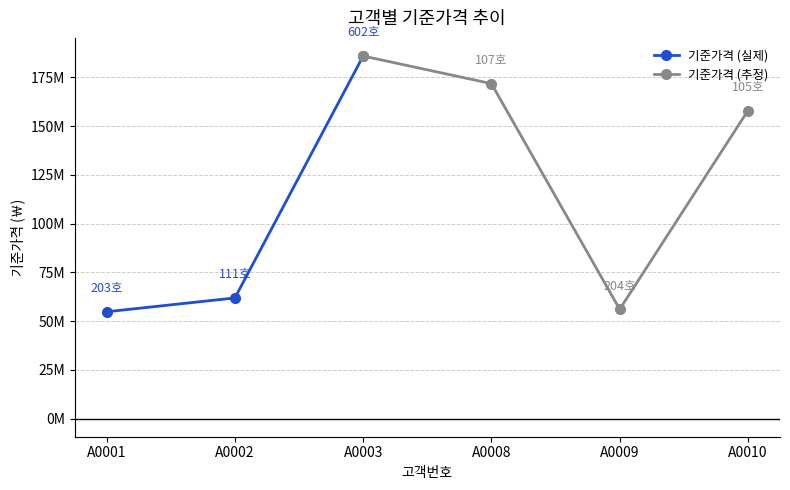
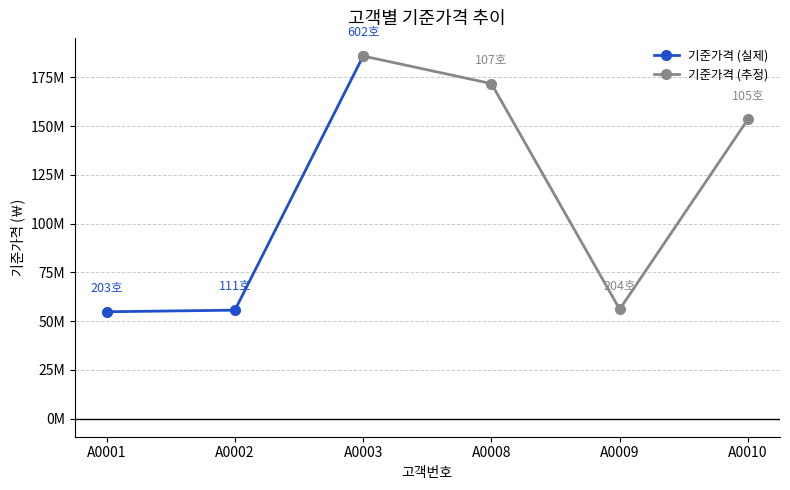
기준가격 (실제), A0002: 62000000 -> 56000000
기준가격 (추정), A0010: 158000000 -> 154000000
